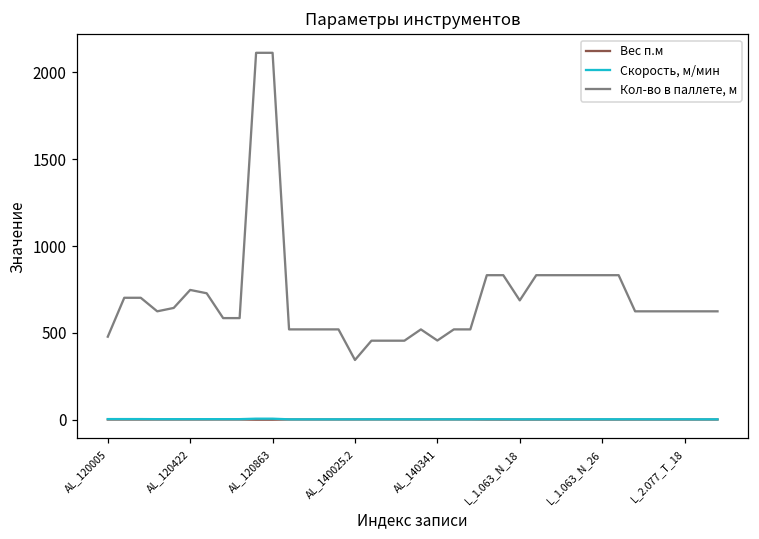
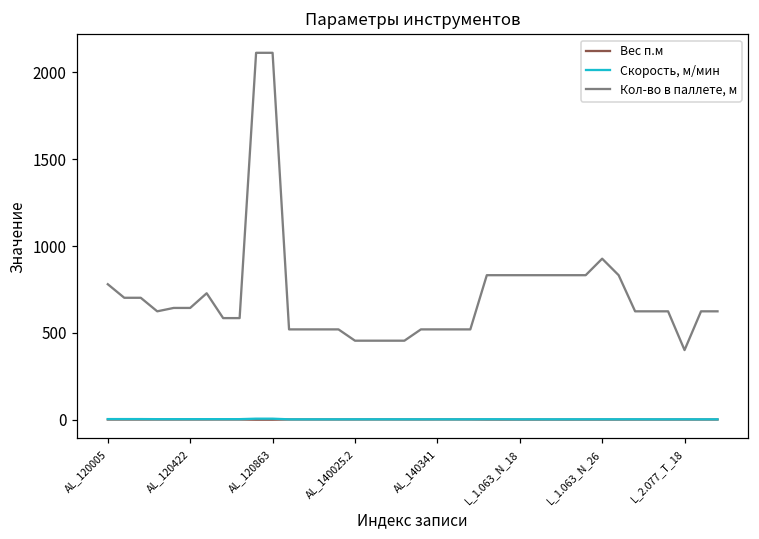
Кол-во в паллете, м, AL_120005: 480 -> 780
Кол-во в паллете, м, AL_120422: 750 -> 640
Кол-во в паллете, м, AL_140025.2: 340 -> 460
Кол-во в паллете, м, AL_140341: 460 -> 520
Кол-во в паллете, м, L_1.063_N_18: 690 -> 830
Кол-во в паллете, м, L_1.063_N_26: 830 -> 930
Кол-во в паллете, м, L_2.077_Т_18: 620 -> 400
